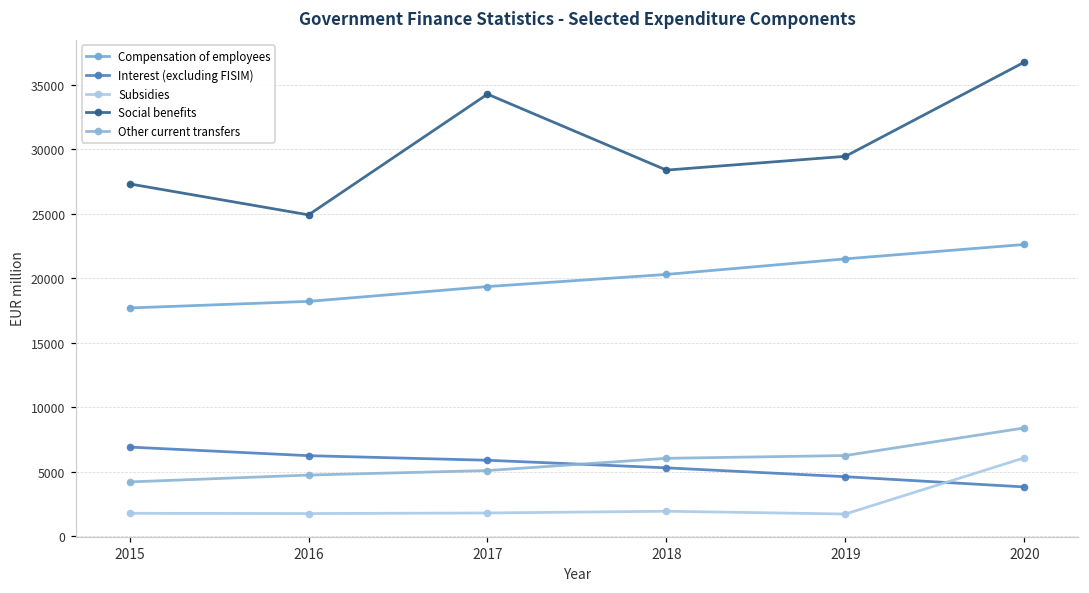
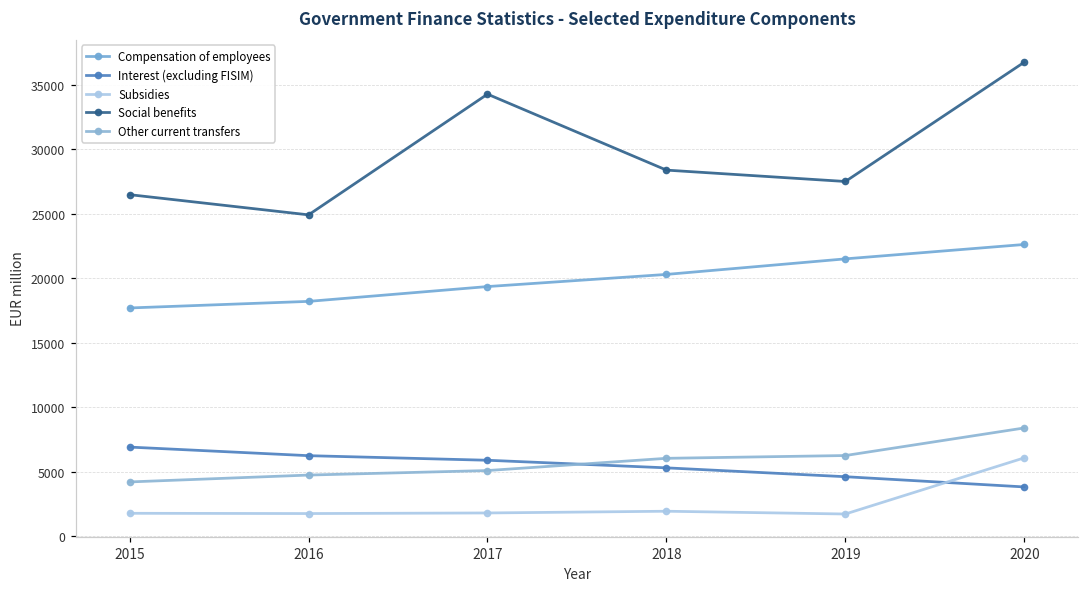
Social benefits, 2015: 27300 -> 26500
Social benefits, 2019: 29500 -> 27500
